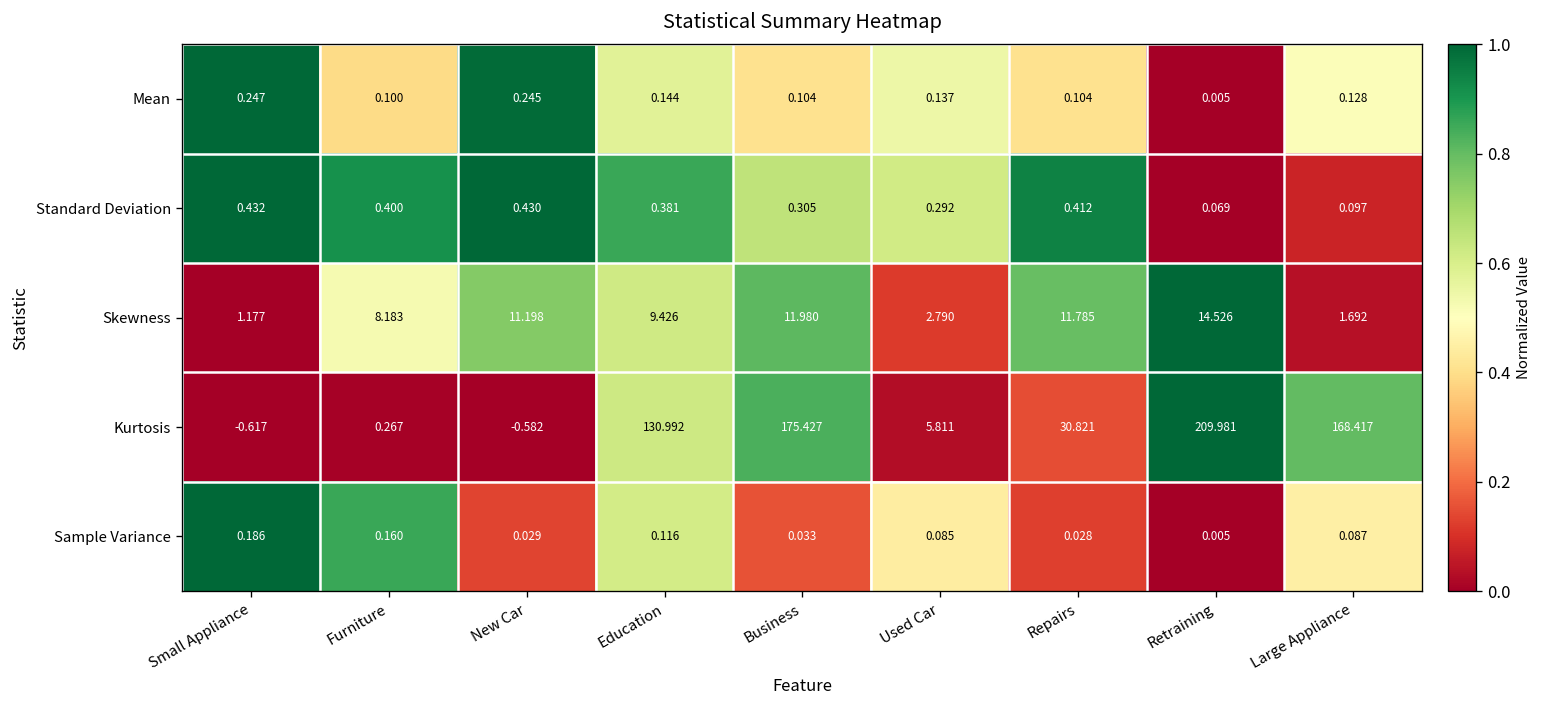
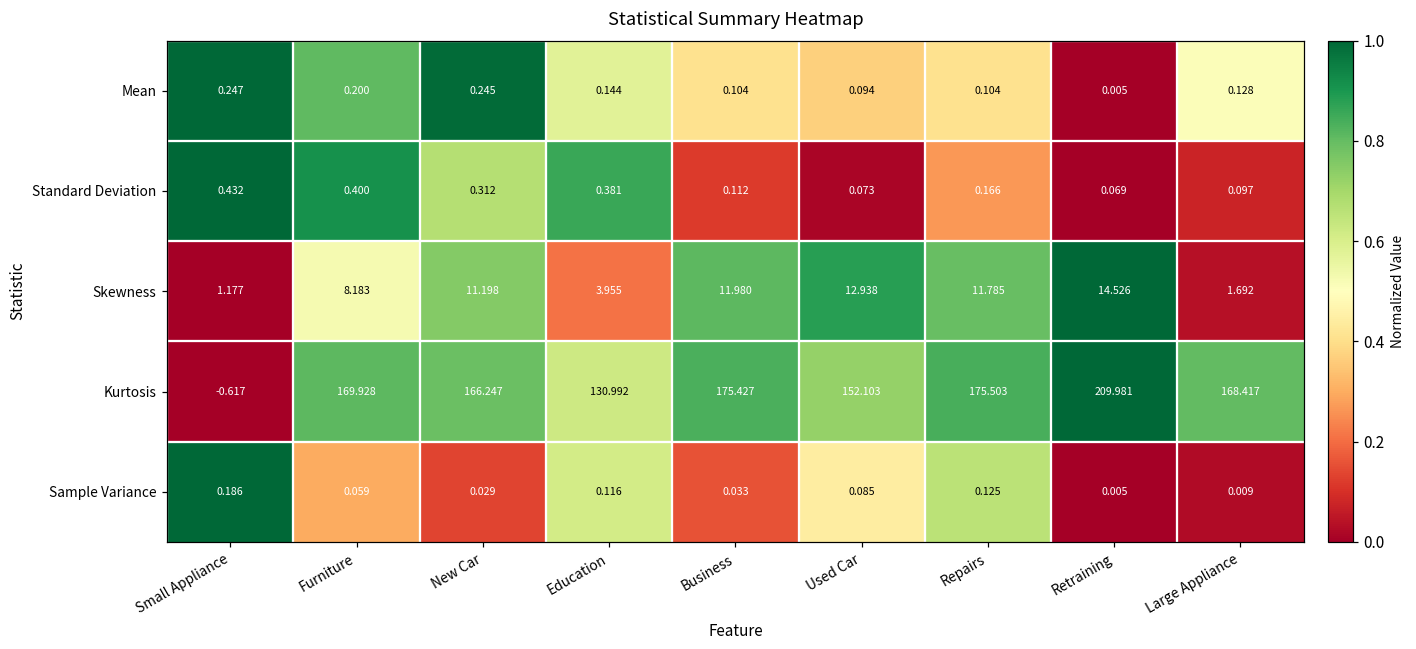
Mean, Furniture: 0.100 -> 0.200
Mean, Used Car: 0.137 -> 0.094
Standard Deviation, New Car: 0.430 -> 0.312
Standard Deviation, Business: 0.305 -> 0.112
Standard Deviation, Used Car: 0.292 -> 0.073
Standard Deviation, Repairs: 0.412 -> 0.166
Skewness, Education: 9.426 -> 3.955
Skewness, Used Car: 2.790 -> 12.938
Kurtosis, Furniture: 0.267 -> 169.928
Kurtosis, New Car: -0.582 -> 166.247
Kurtosis, Used Car: 5.811 -> 152.103
Kurtosis, Repairs: 30.821 -> 175.503
Sample Variance, Furniture: 0.160 -> 0.059
Sample Variance, Repairs: 0.028 -> 0.125
Sample Variance, Large Appliance: 0.087 -> 0.009
